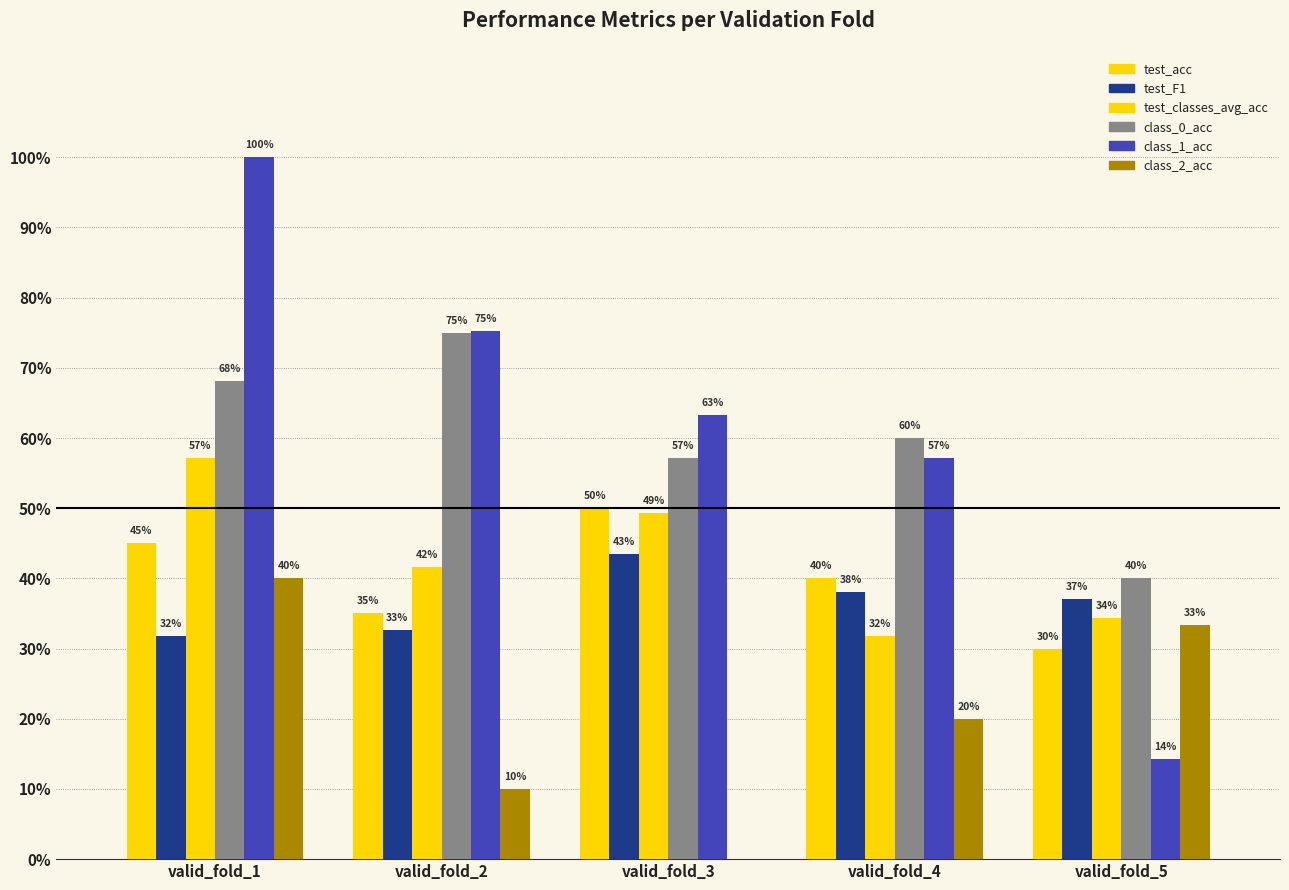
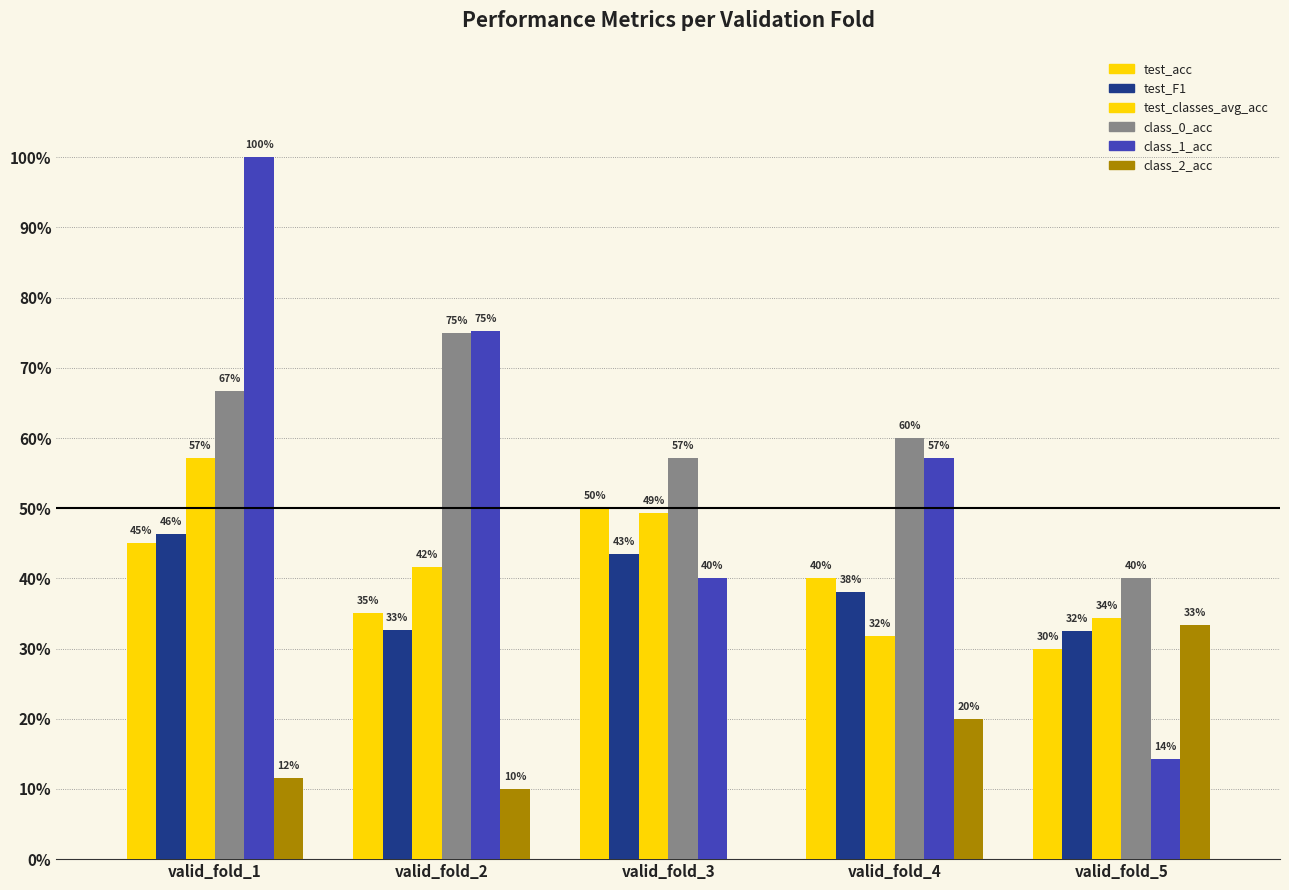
test_F1, valid_fold_1: 32% -> 46%
class_0_acc, valid_fold_1: 68% -> 67%
class_2_acc, valid_fold_1: 40% -> 12%
class_1_acc, valid_fold_3: 63% -> 40%
test_F1, valid_fold_5: 37% -> 32%
